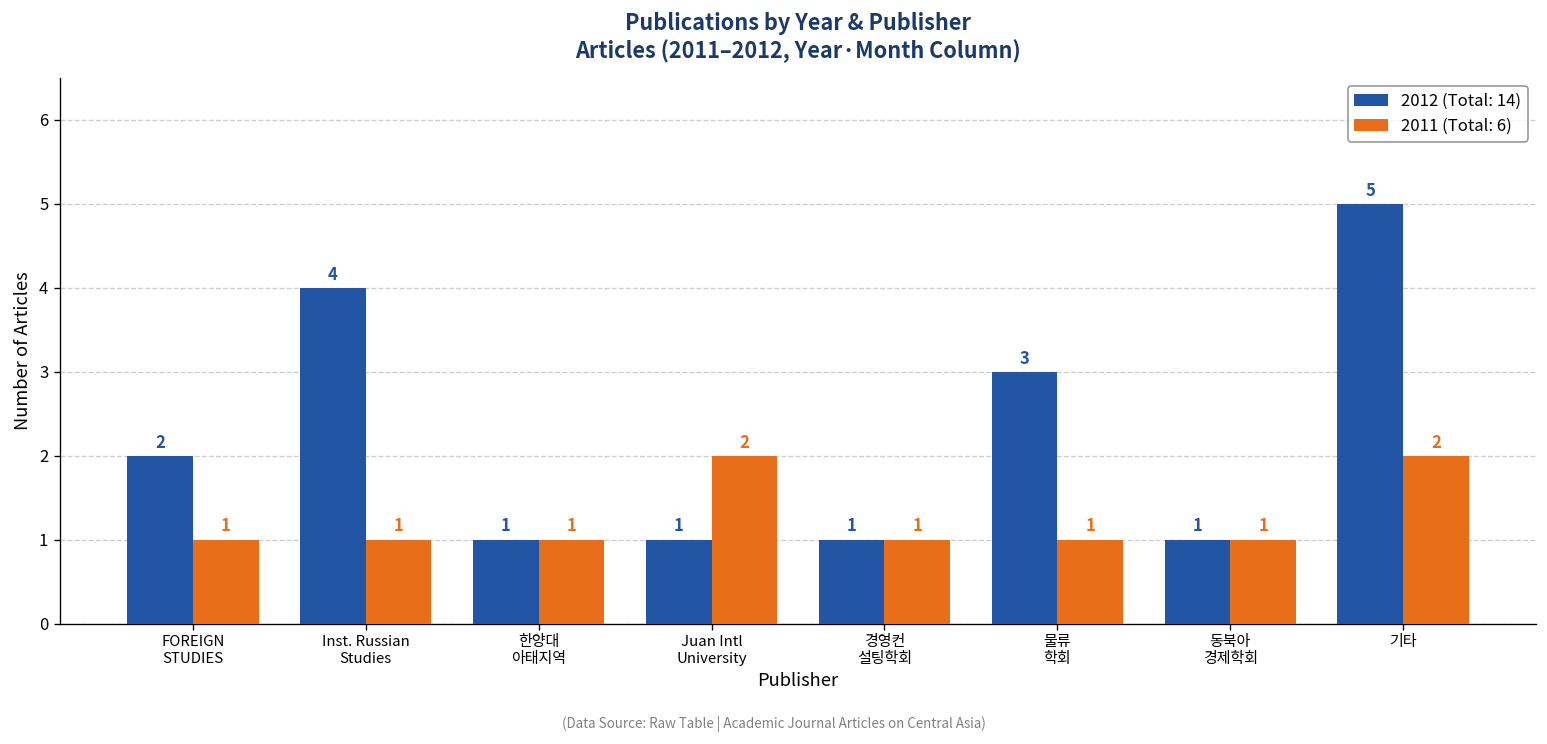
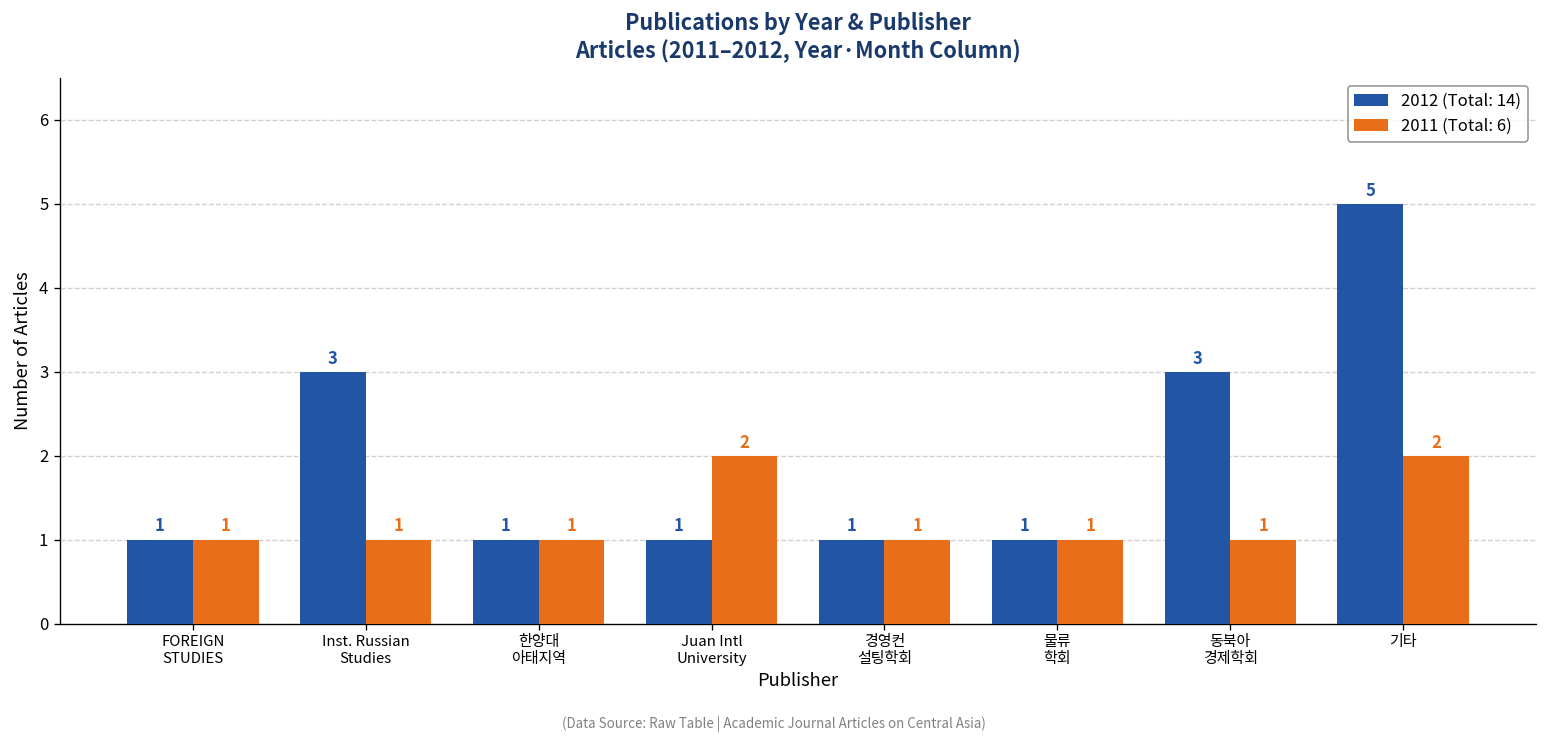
2012 (Total: 14), FOREIGN STUDIES: 2 -> 1
2012 (Total: 14), Inst. Russian Studies: 4 -> 3
2012 (Total: 14), 물류 학회: 3 -> 1
2012 (Total: 14), 동북아 경제학회: 1 -> 3
